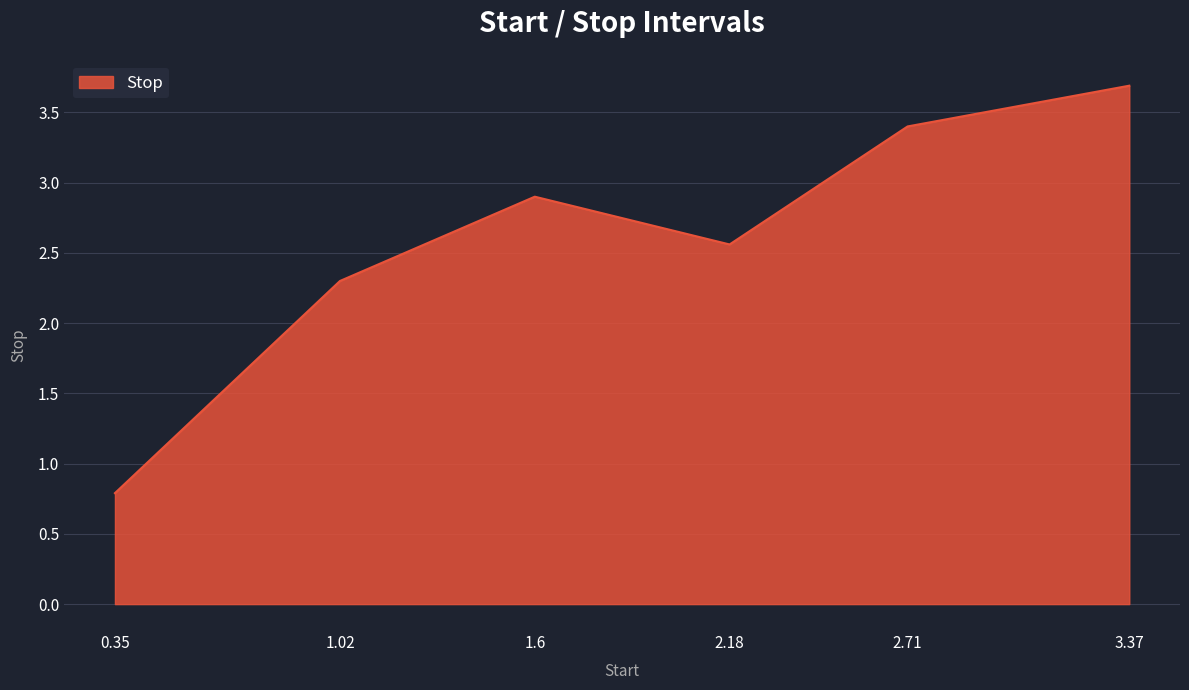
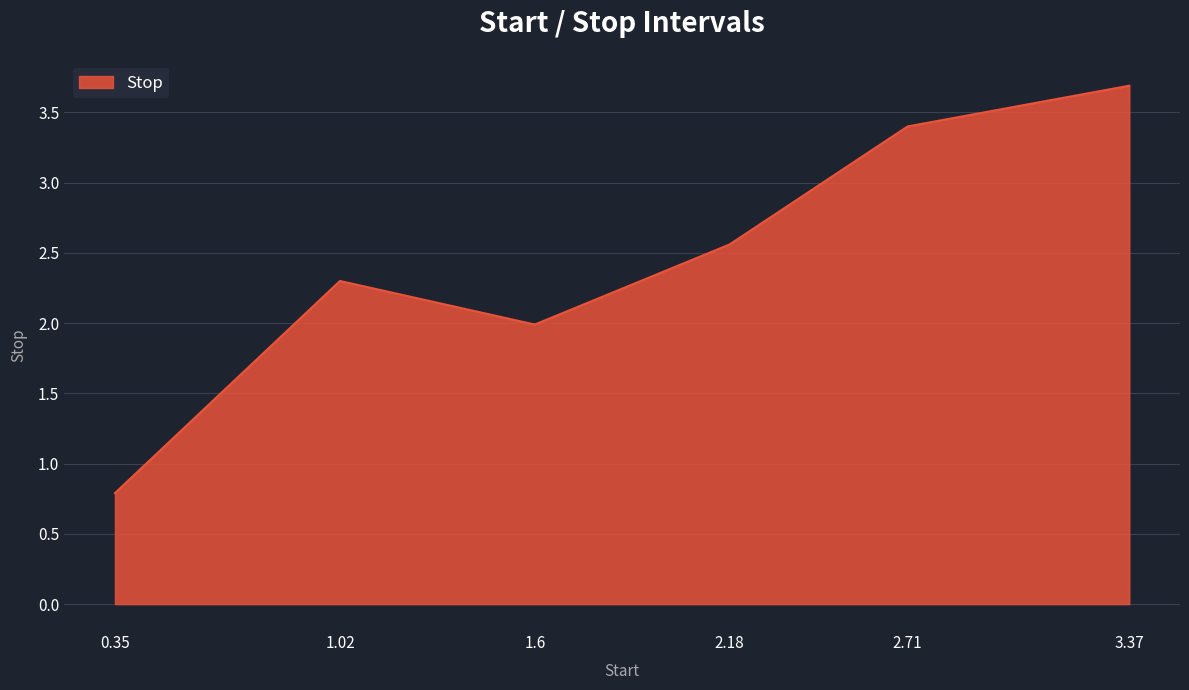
1.6: 2.90 -> 1.99
